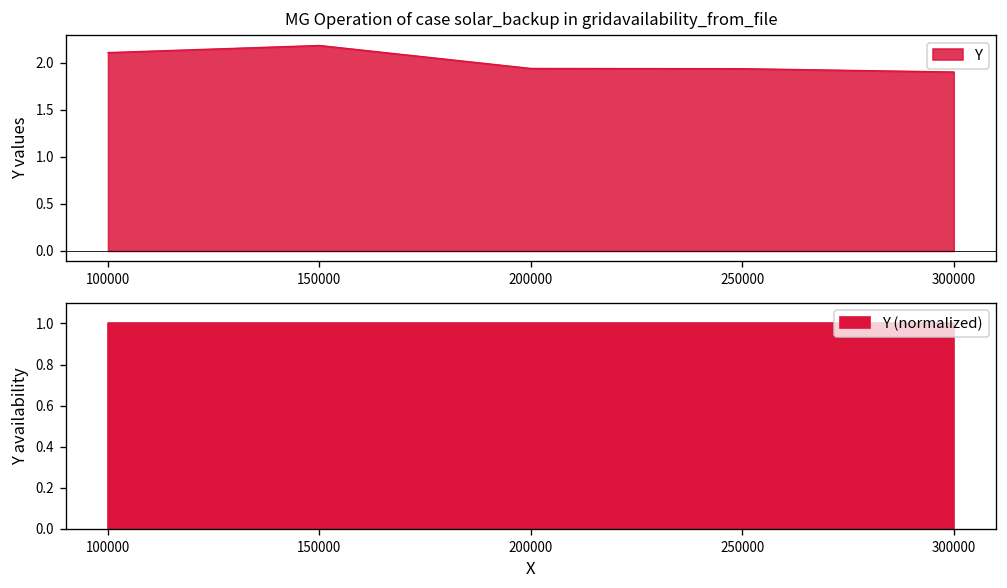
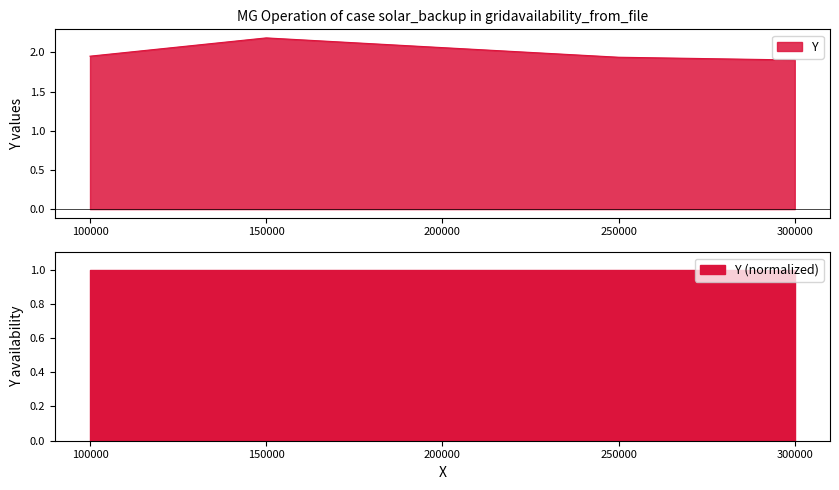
MG Operation of case solar_backup in gridavailability_from_file, 100000: 2.1 -> 2.0
MG Operation of case solar_backup in gridavailability_from_file, 200000: 1.9 -> 2.1
